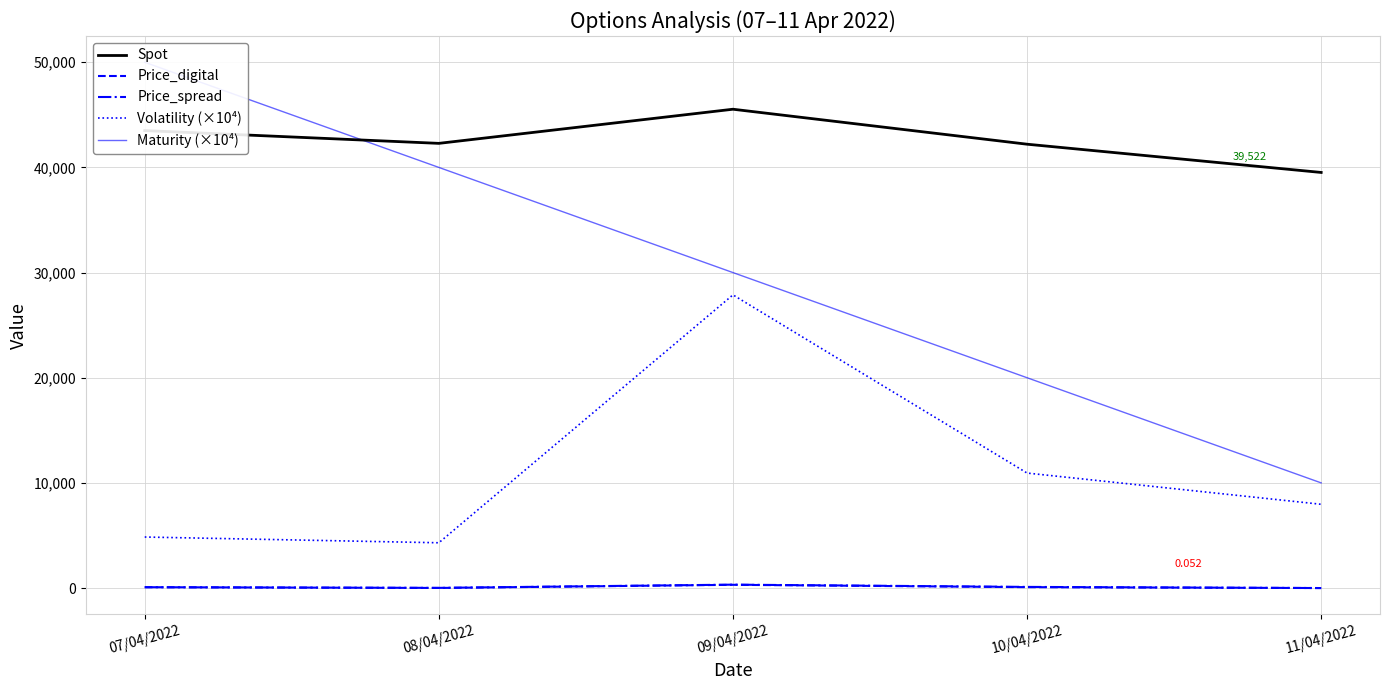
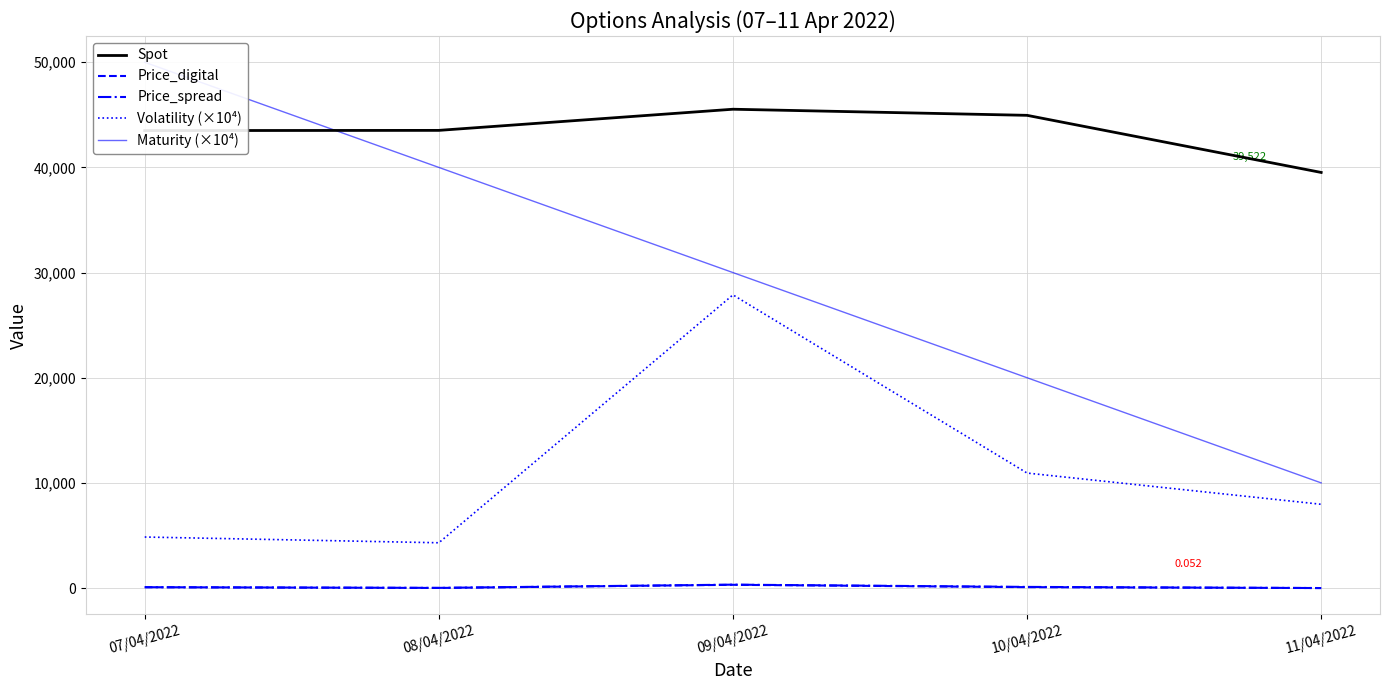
Spot, 08/04/2022: 42,300 -> 43,500
Spot, 10/04/2022: 42,200 -> 45,000
